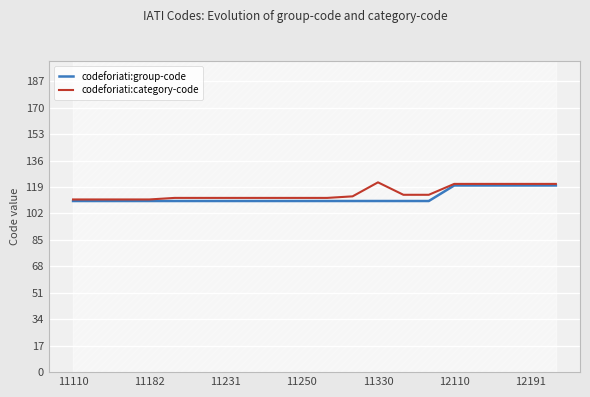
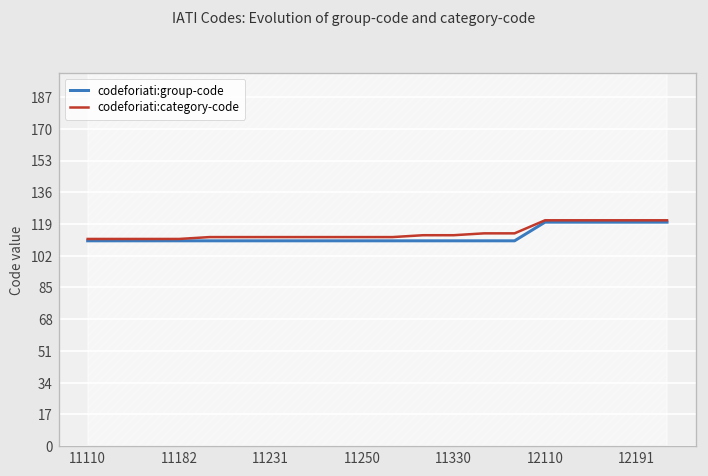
codeforiati:category-code, 11330: 122 -> 113
